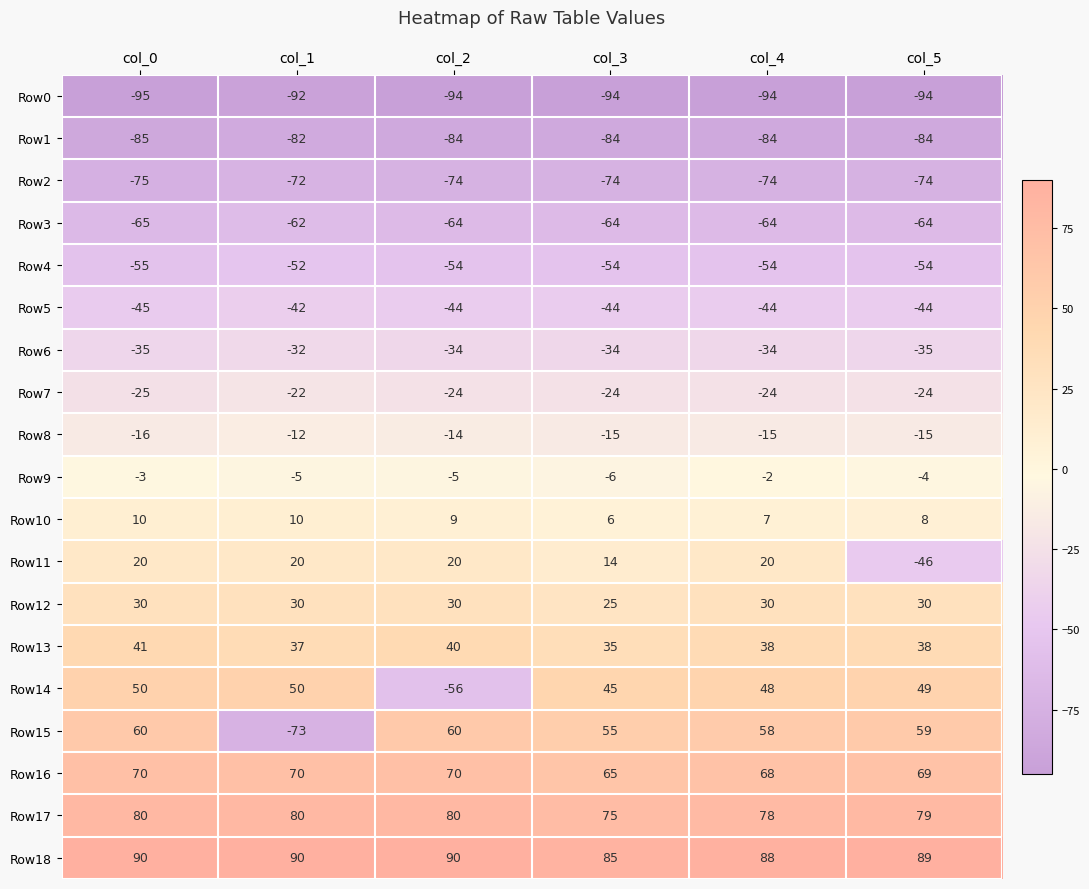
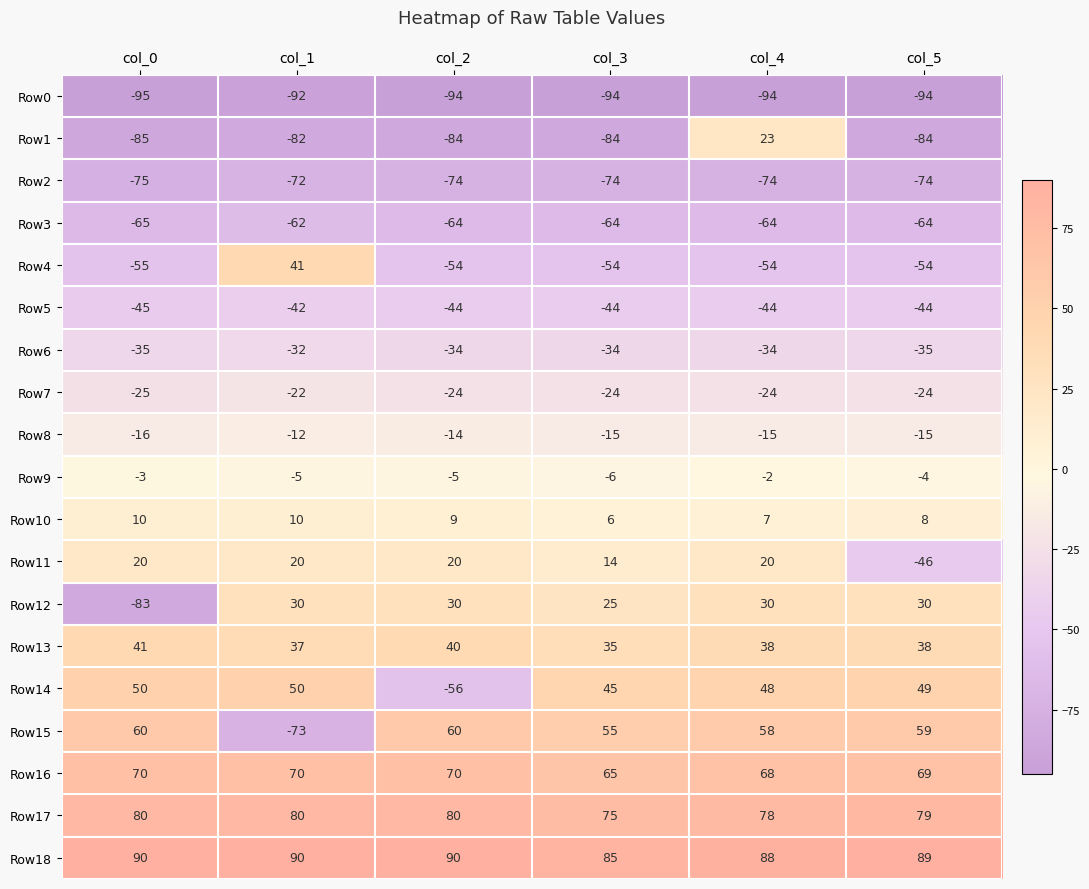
Row1, col_4: -84 -> 23
Row4, col_1: -52 -> 41
Row12, col_0: 30 -> -83
